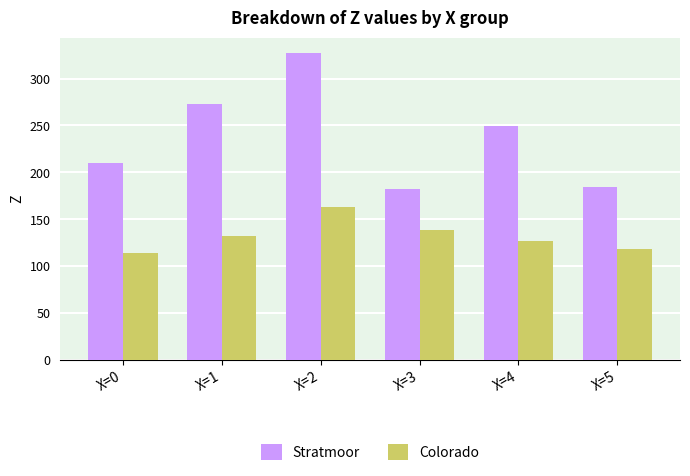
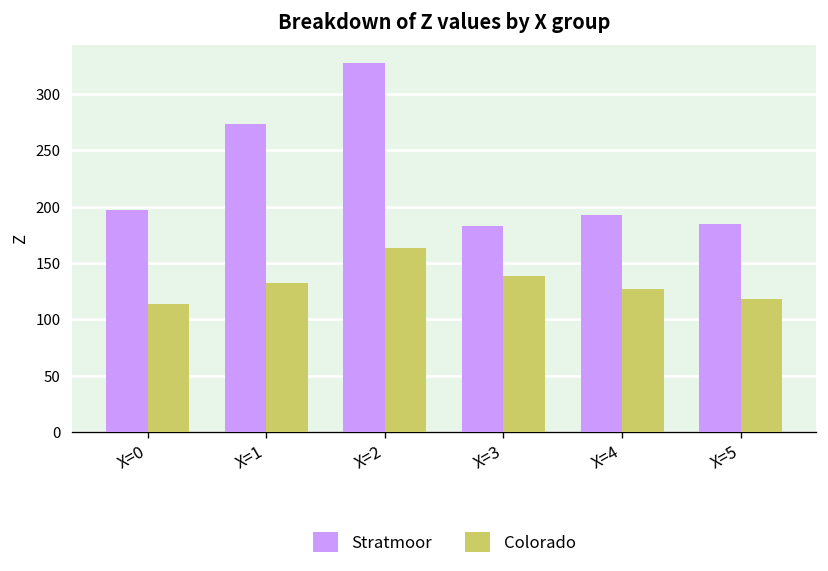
Stratmoor, X=0: 210 -> 200
Stratmoor, X=4: 250 -> 190
